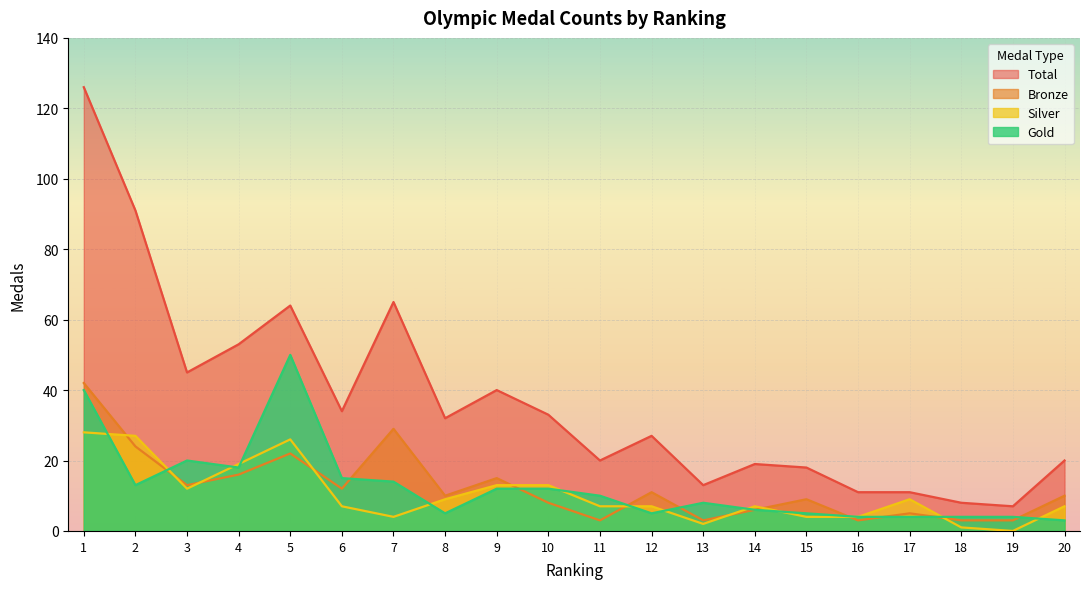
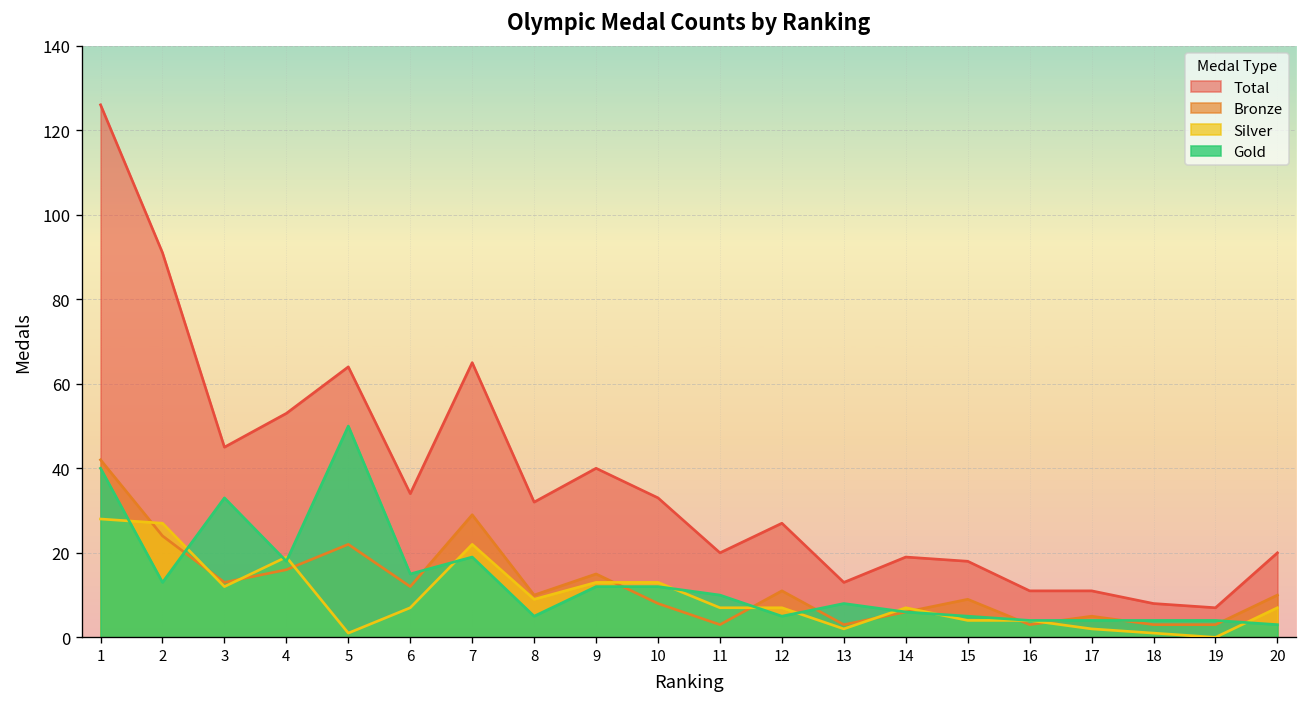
Gold, 3: 20 -> 33
Silver, 5: 26 -> 1
Silver, 7: 4 -> 22
Gold, 7: 14 -> 19
Silver, 17: 9 -> 2
